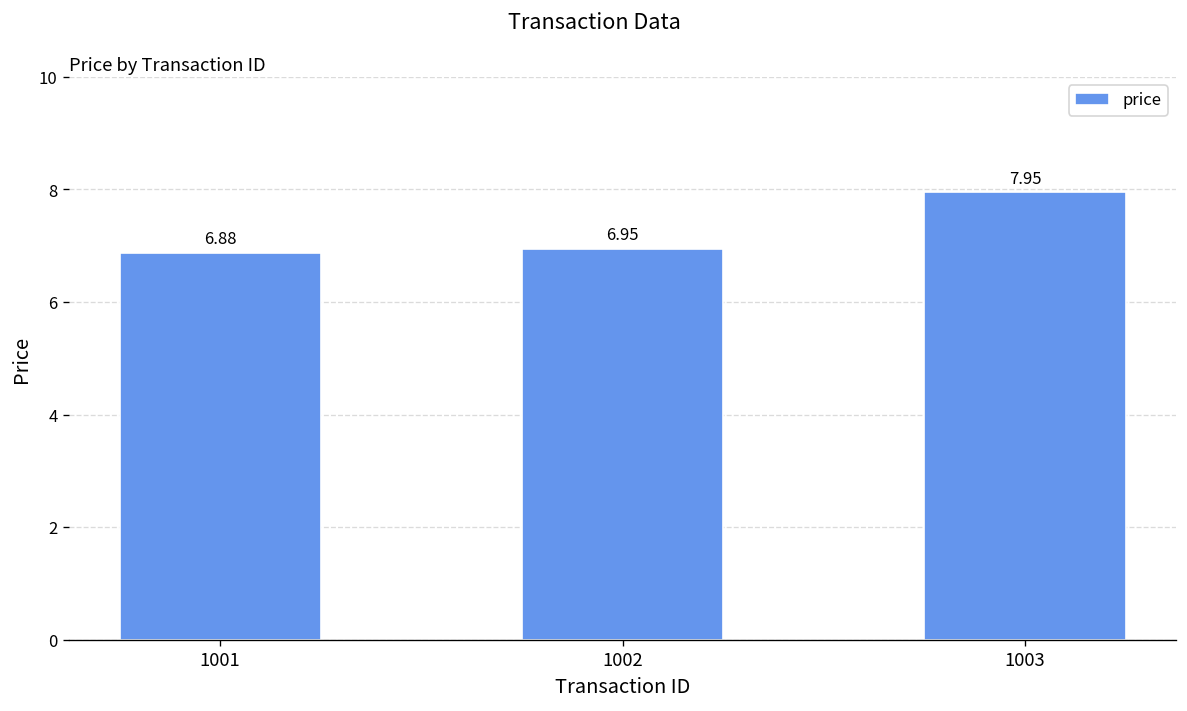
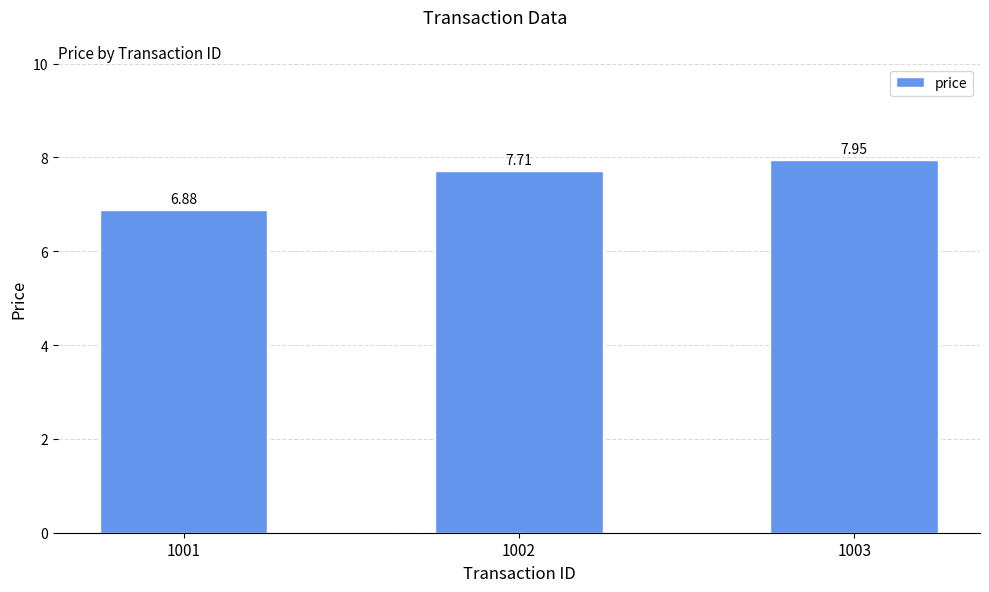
1002: 6.95 -> 7.71
